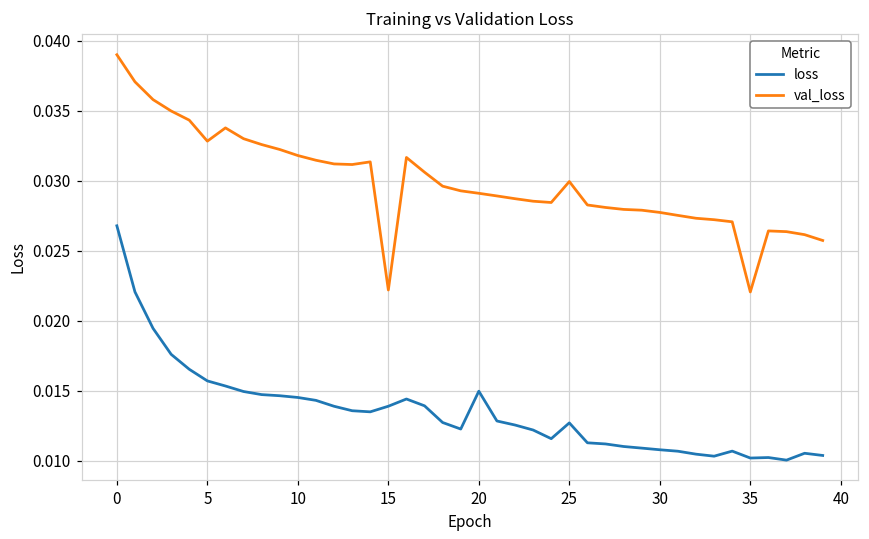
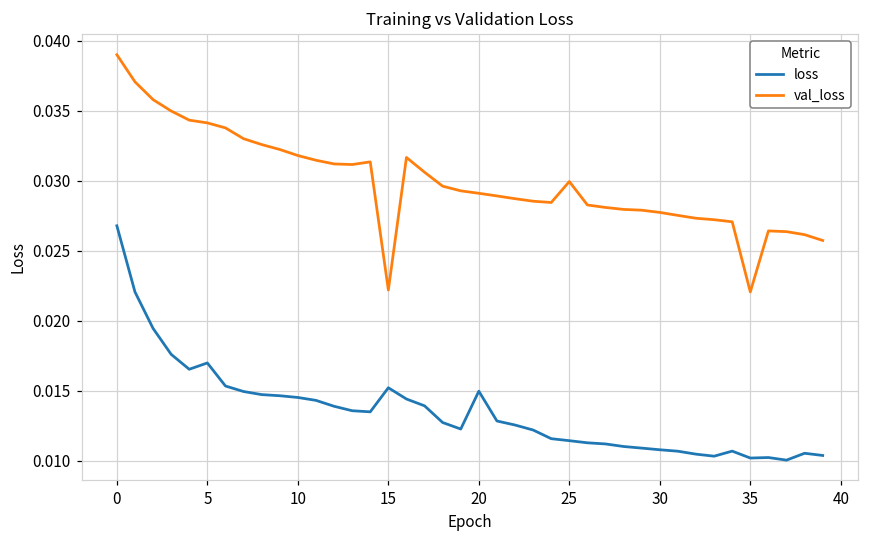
loss, 5: 0.0157 -> 0.0170
val_loss, 5: 0.0328 -> 0.0341
loss, 15: 0.0139 -> 0.0152
loss, 25: 0.0127 -> 0.0114
